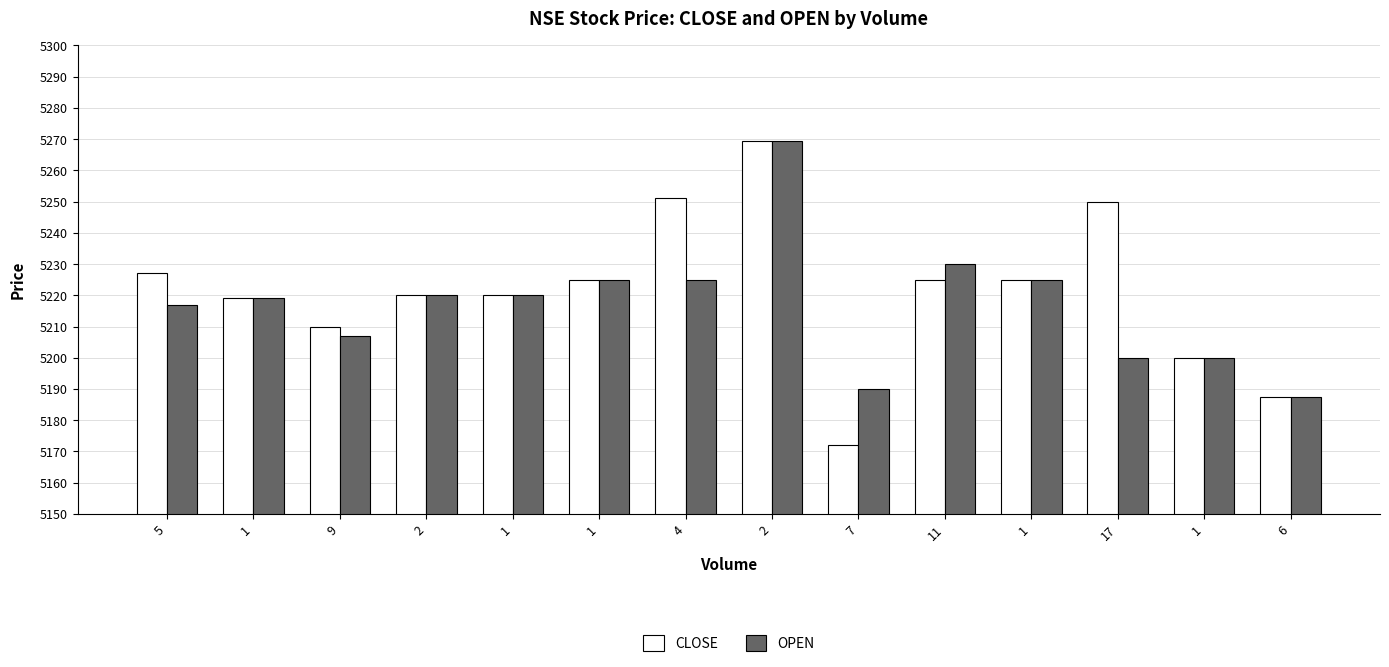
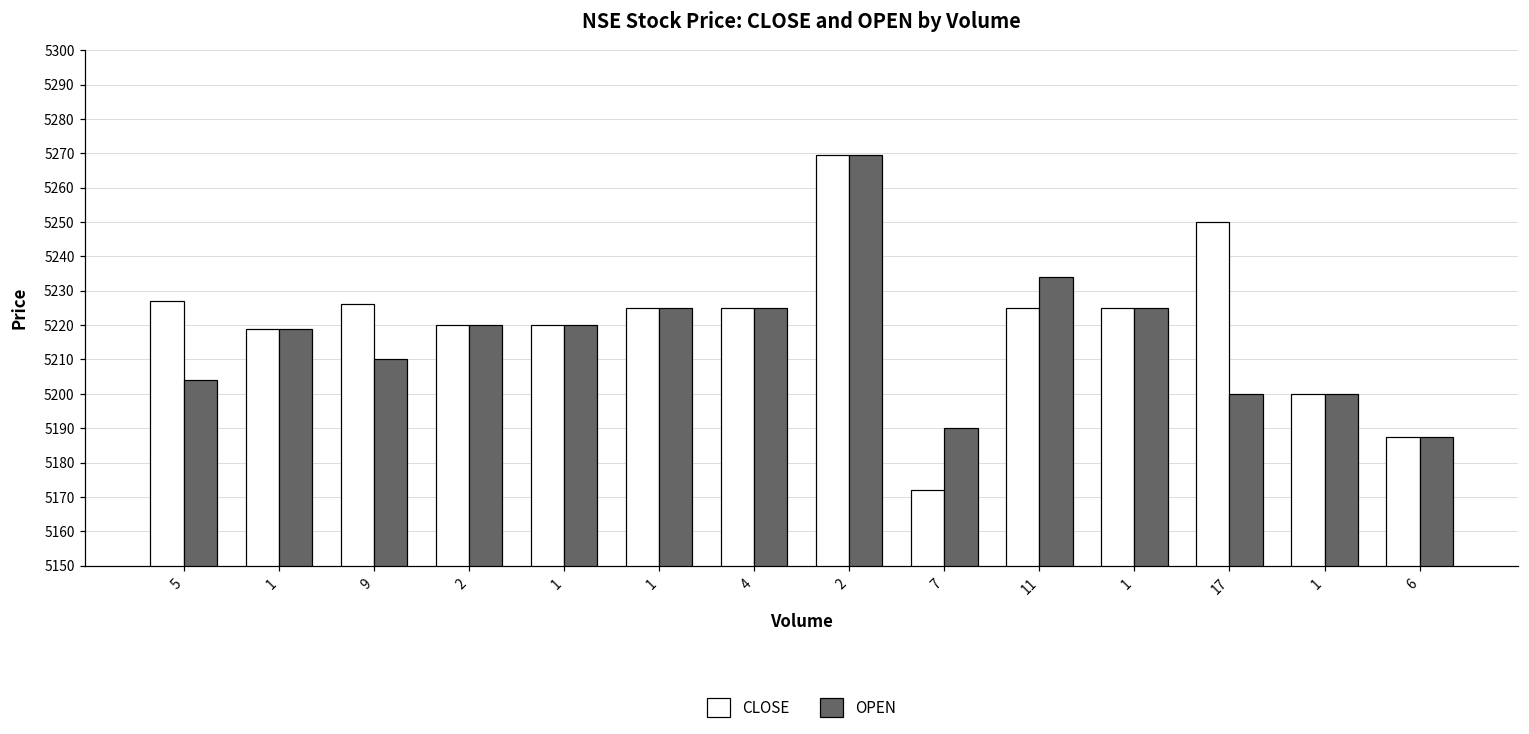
OPEN, 5: 5217 -> 5204
CLOSE, 9: 5210 -> 5226
OPEN, 9: 5207 -> 5210
CLOSE, 4: 5251 -> 5225
OPEN, 11: 5230 -> 5234
